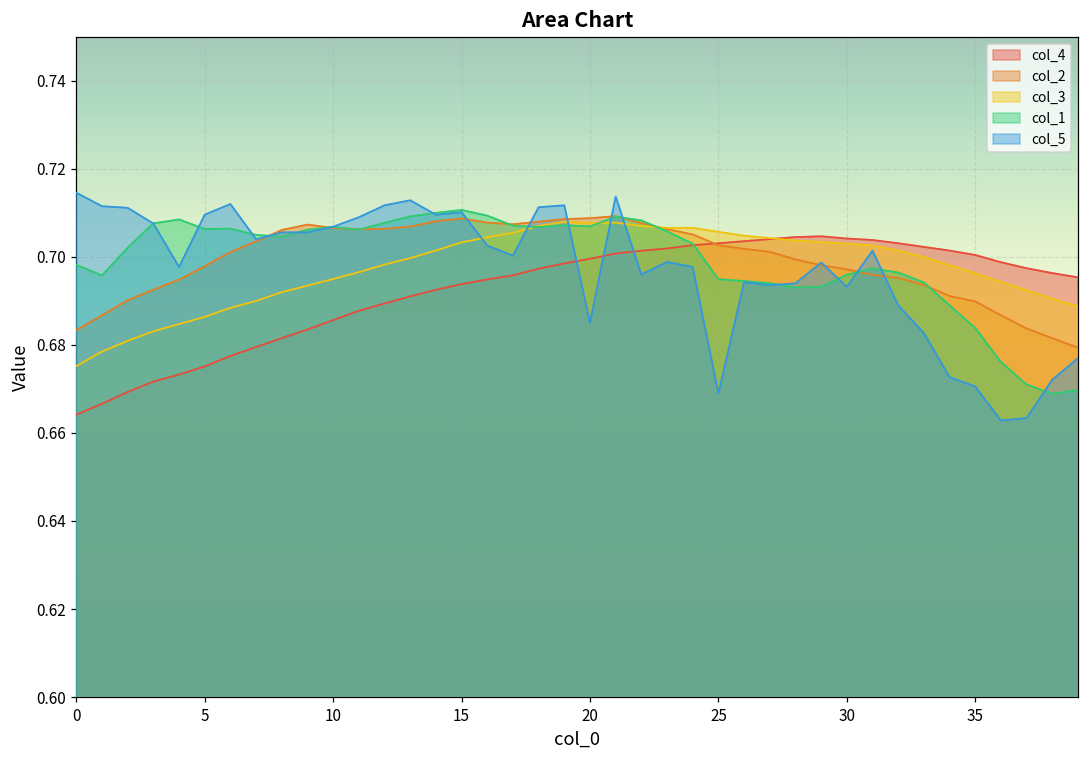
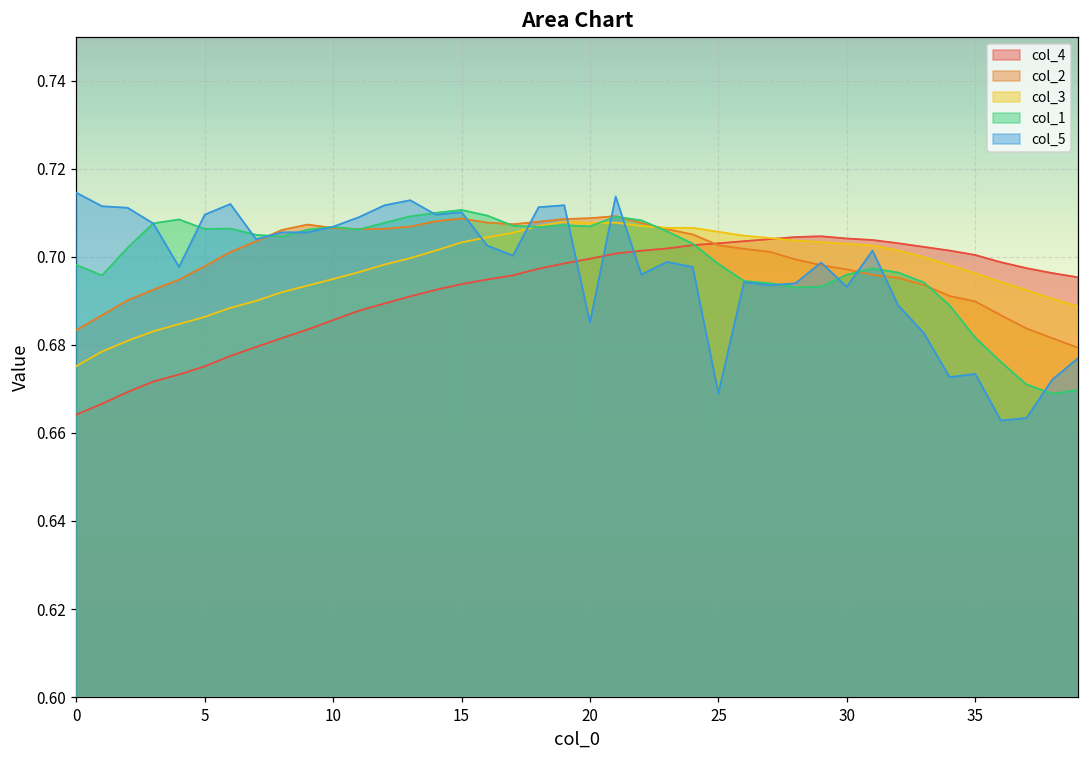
col_1, 25: 0.695 -> 0.698
col_1, 35: 0.684 -> 0.682
col_5, 35: 0.671 -> 0.673
